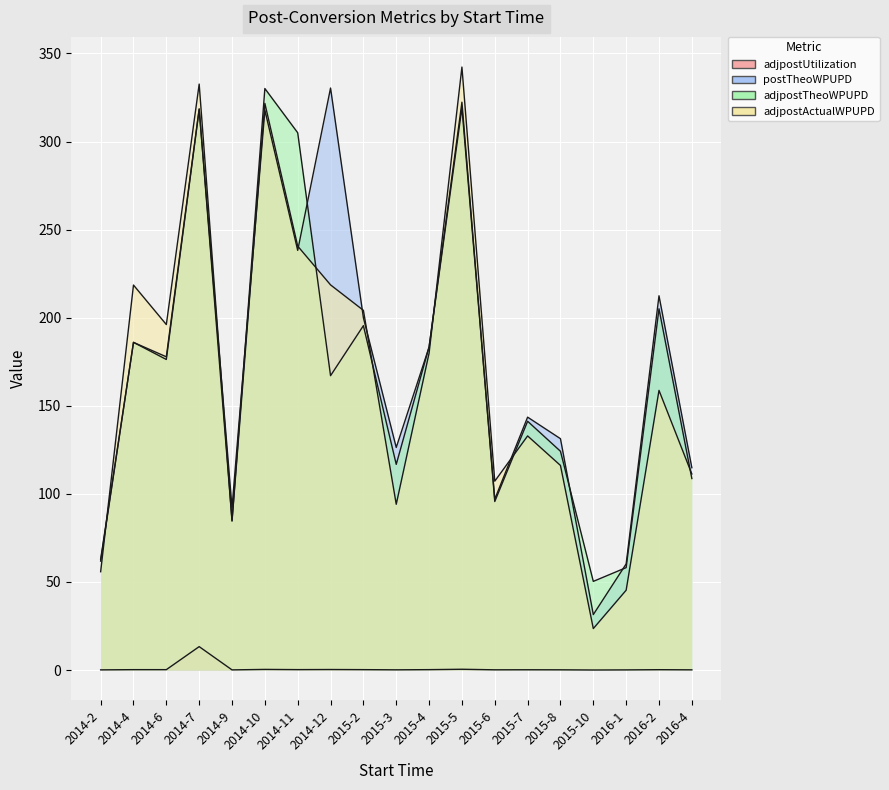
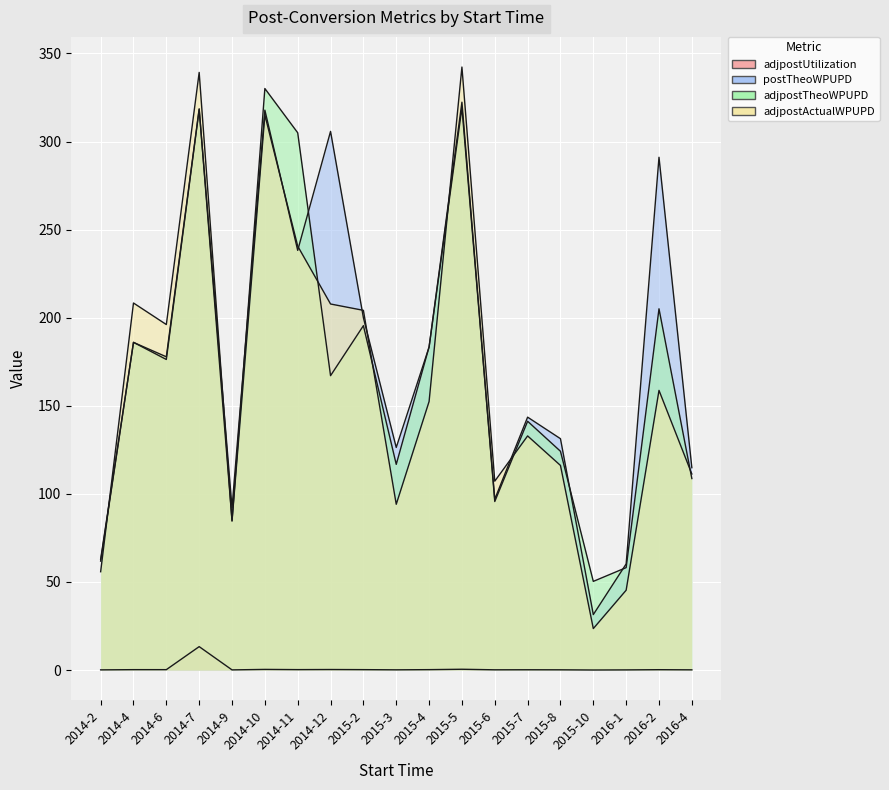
adjpostActualWPUPD, 2014-4: 219 -> 208
adjpostActualWPUPD, 2014-7: 333 -> 339
adjpostActualWPUPD, 2014-10: 322 -> 315
postTheoWPUPD, 2014-12: 330 -> 306
adjpostActualWPUPD, 2014-12: 219 -> 208
adjpostActualWPUPD, 2015-4: 180 -> 152
postTheoWPUPD, 2016-2: 212 -> 291
